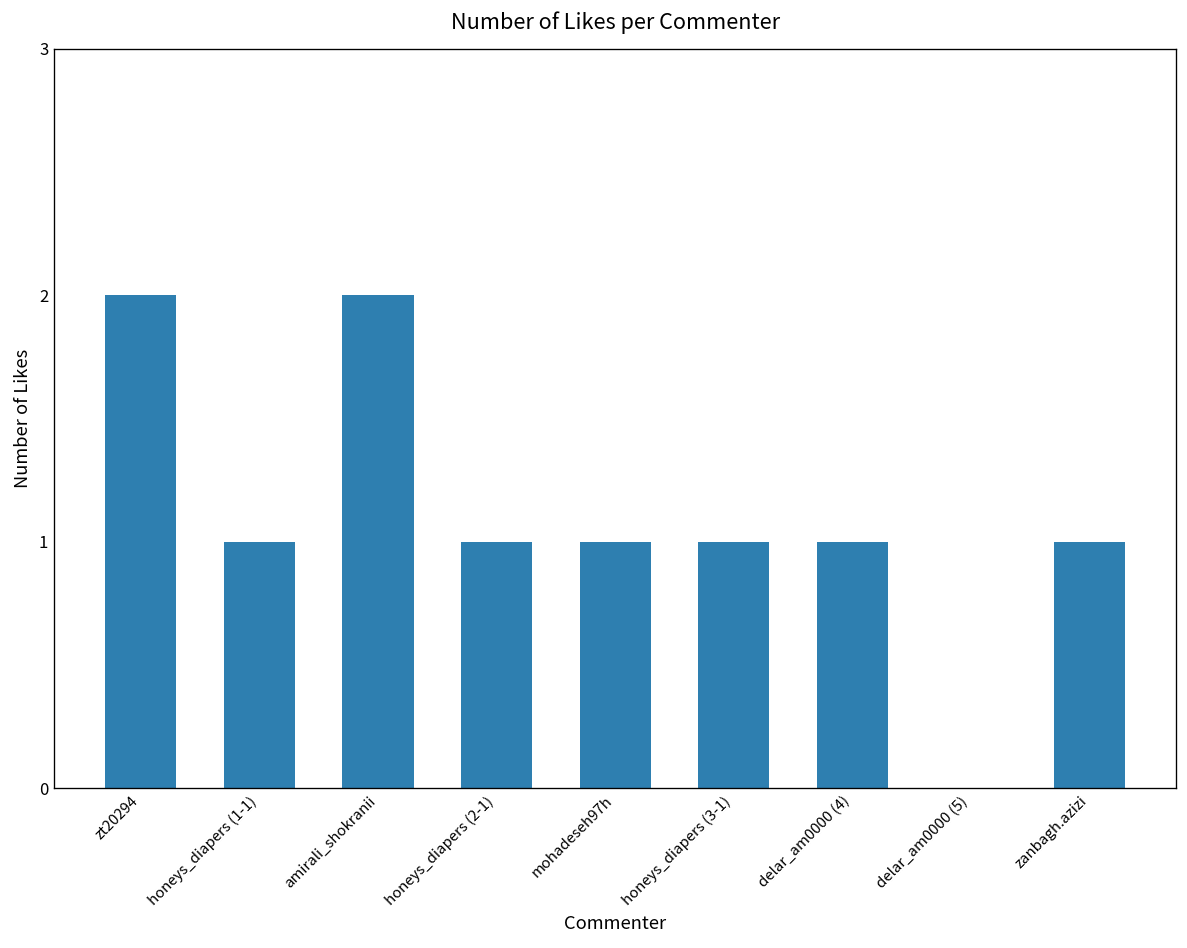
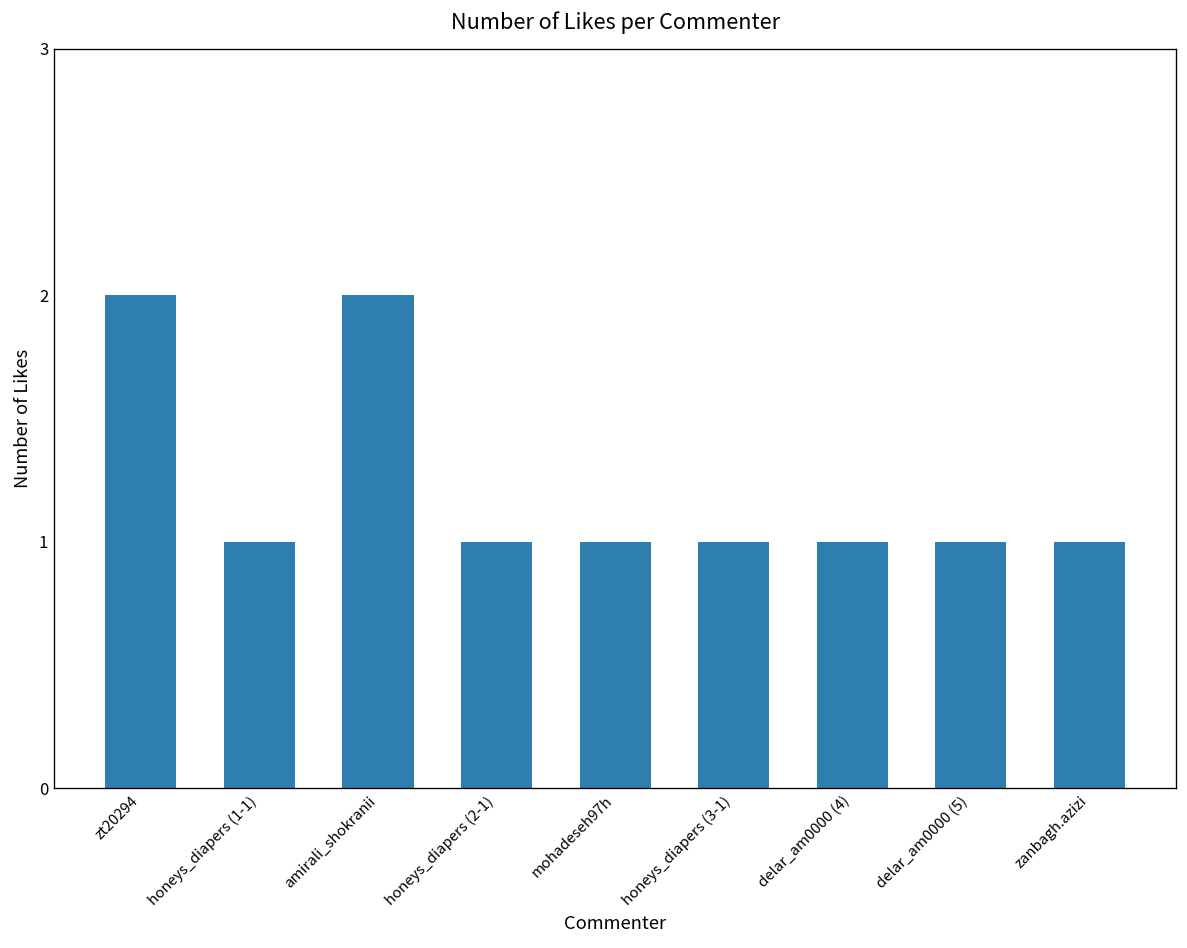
delar_am0000 (5): 0 -> 1
